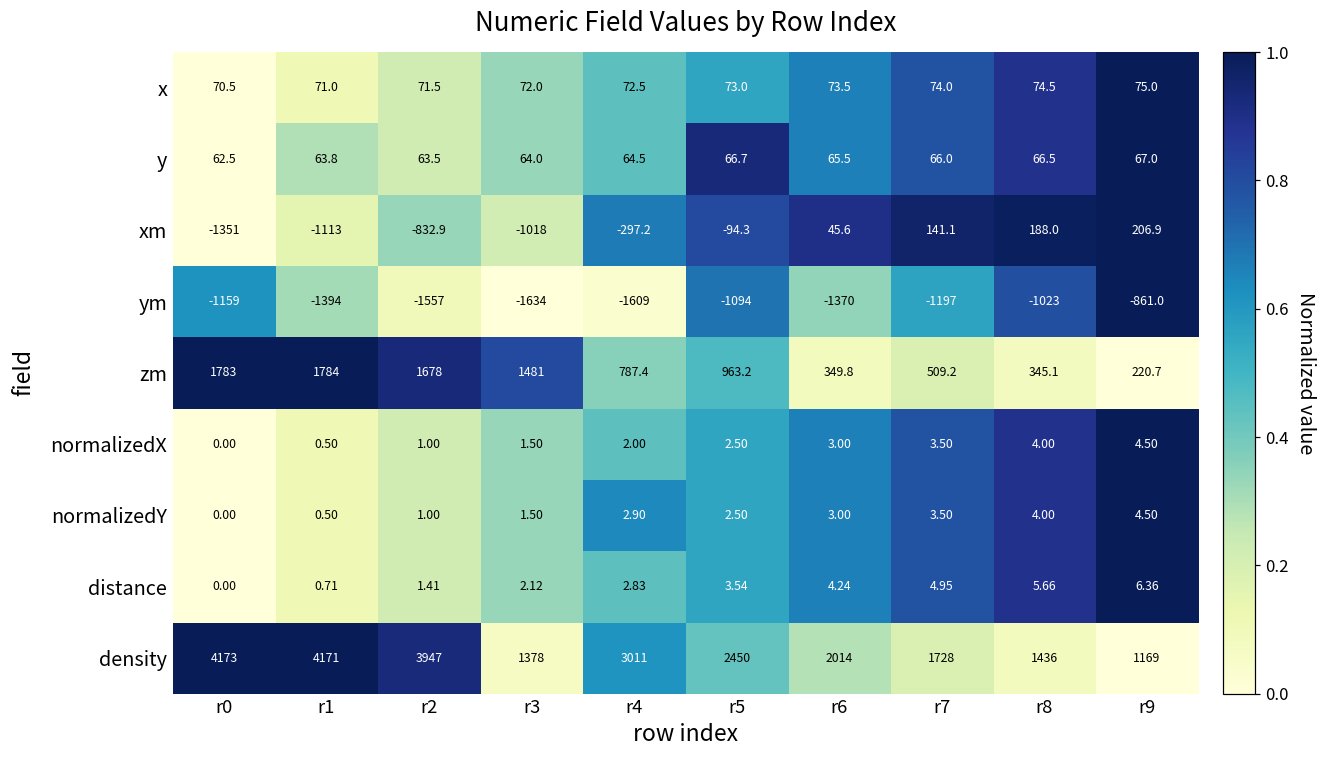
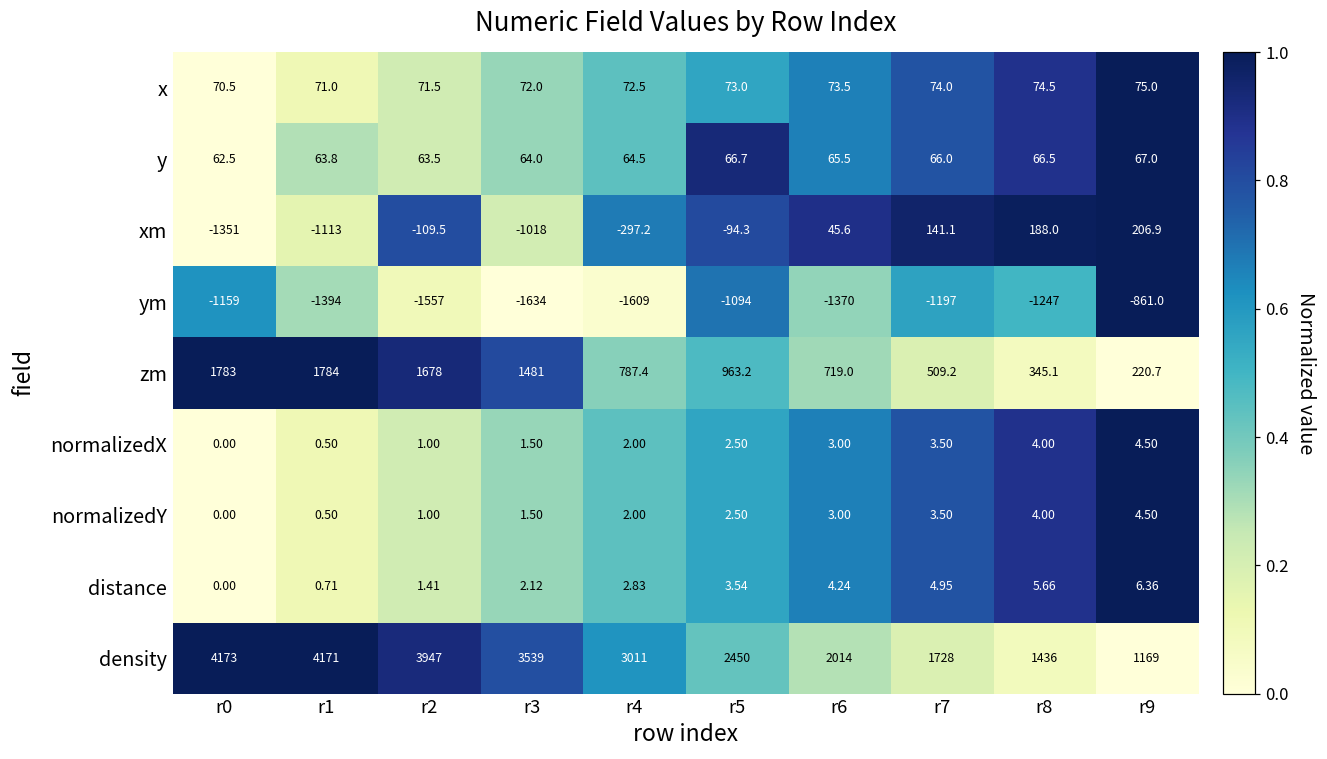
xm, r2: -832.9 -> -109.5
ym, r8: -1023 -> -1247
zm, r6: 349.8 -> 719.0
normalizedY, r4: 2.90 -> 2.00
density, r3: 1378 -> 3539
